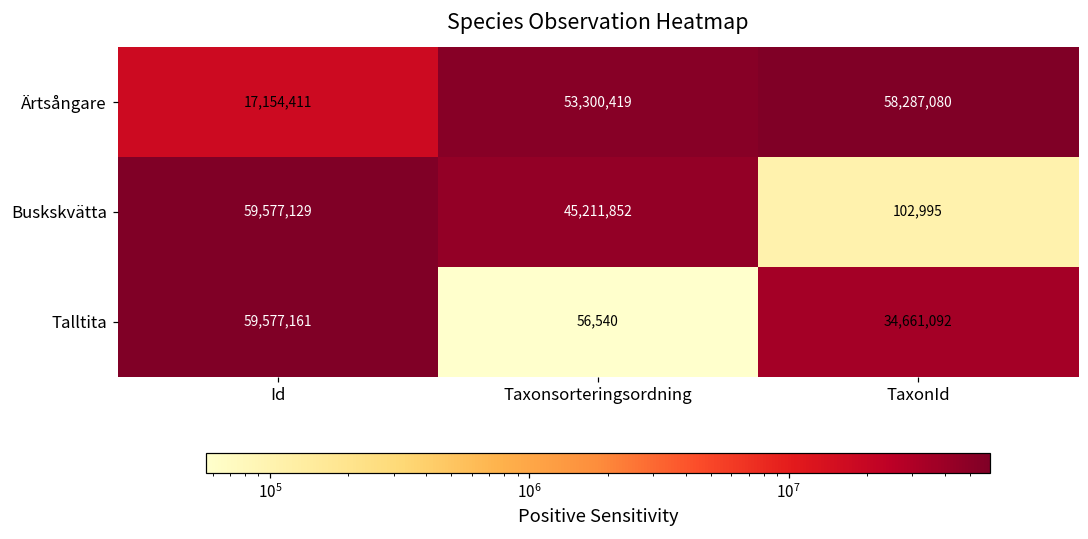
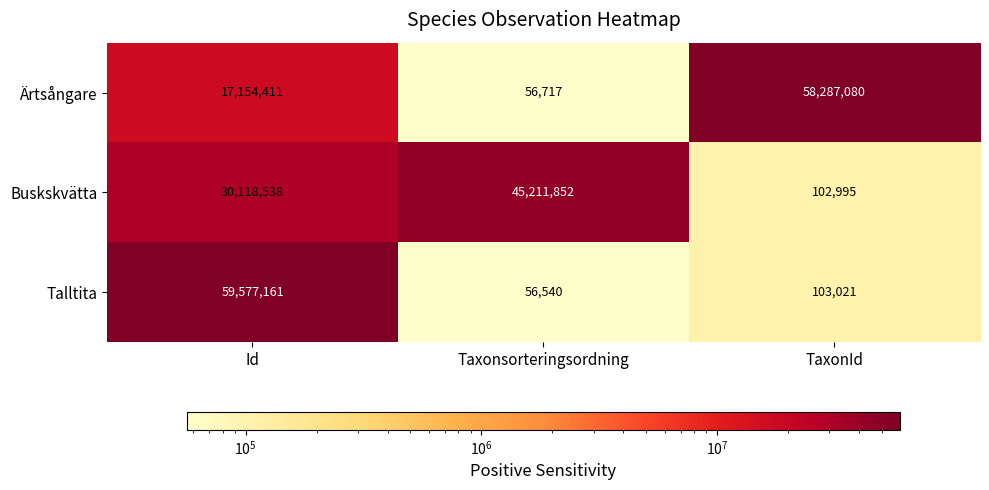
Ärtsångare, Taxonsorteringsordning: 53,300,419 -> 56,717
Buskskvätta, Id: 59,577,129 -> 30,118,538
Talltita, TaxonId: 34,661,092 -> 103,021
